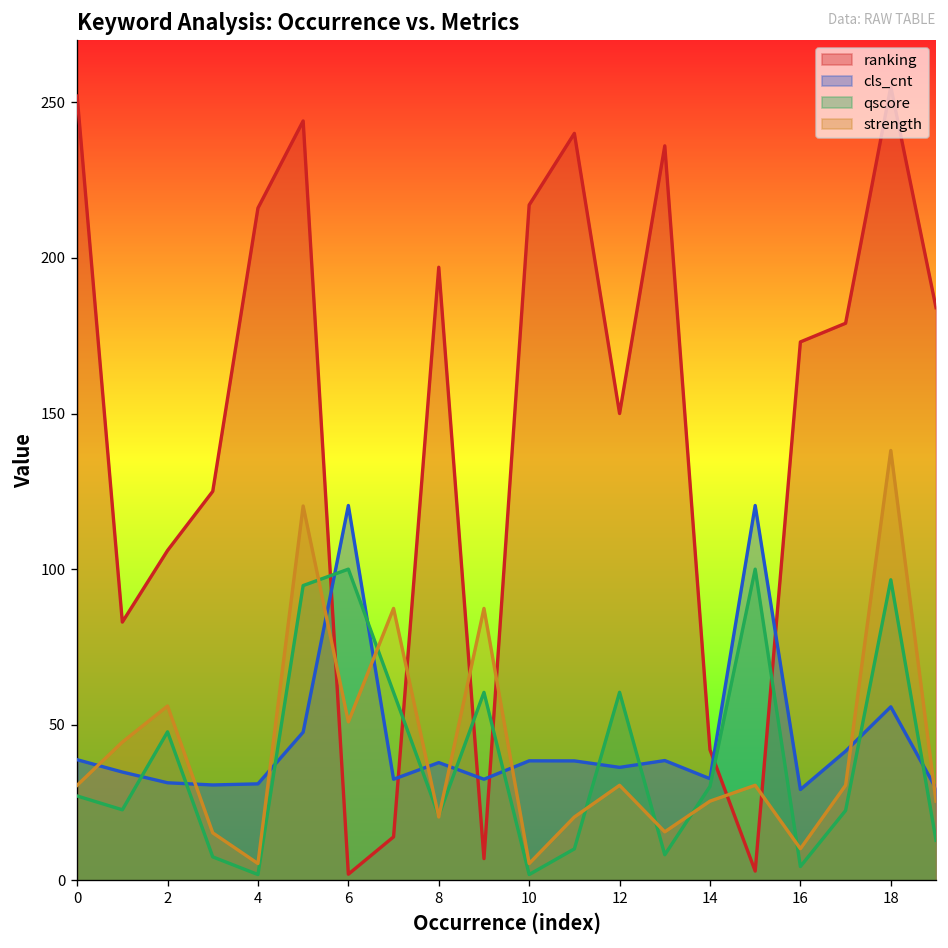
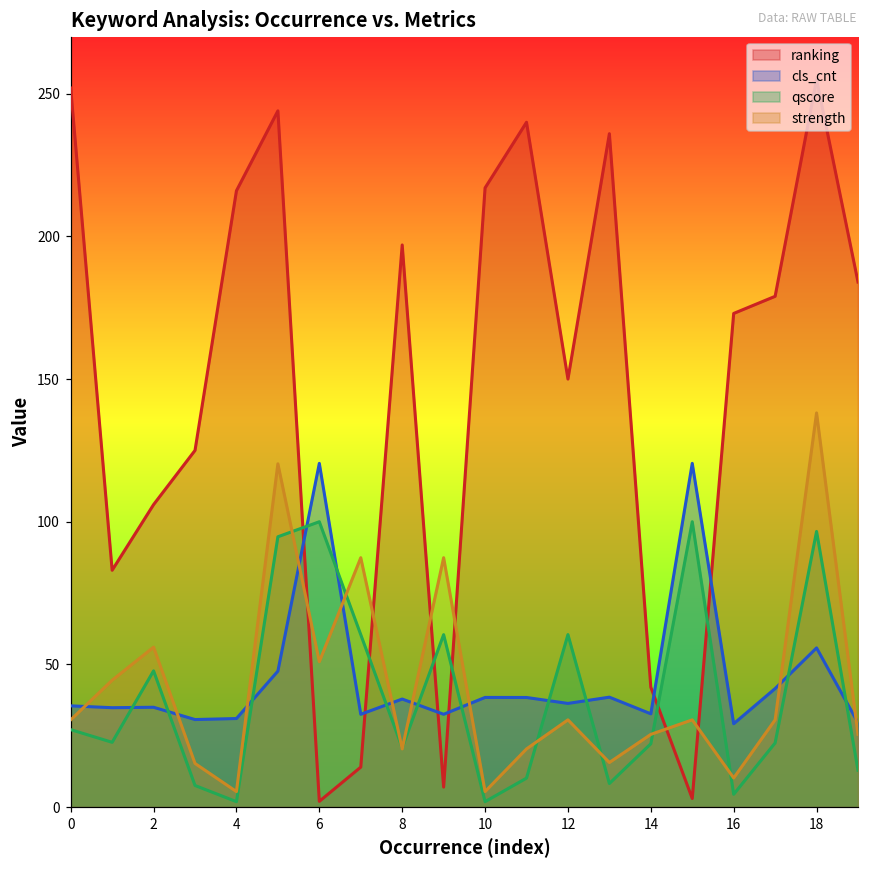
cls_cnt, 0: 39 -> 35
cls_cnt, 2: 31 -> 35
qscore, 14: 30 -> 22
